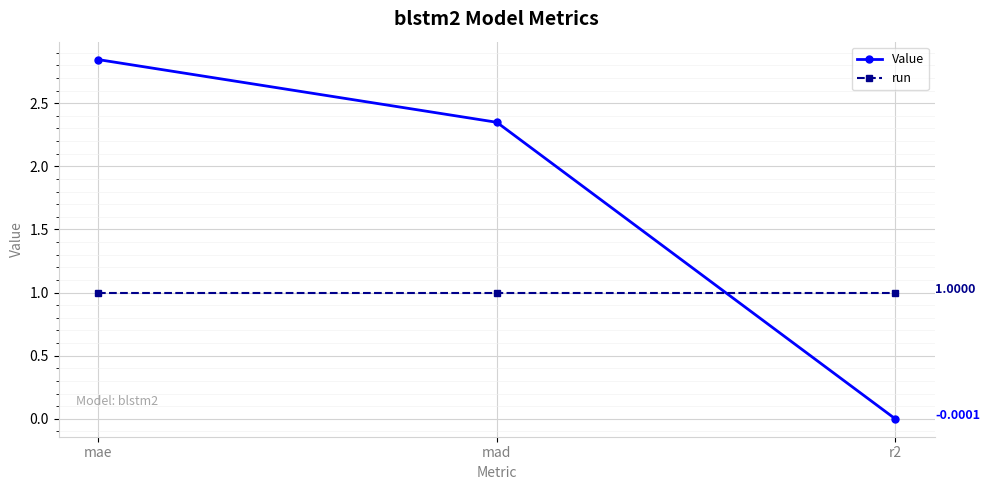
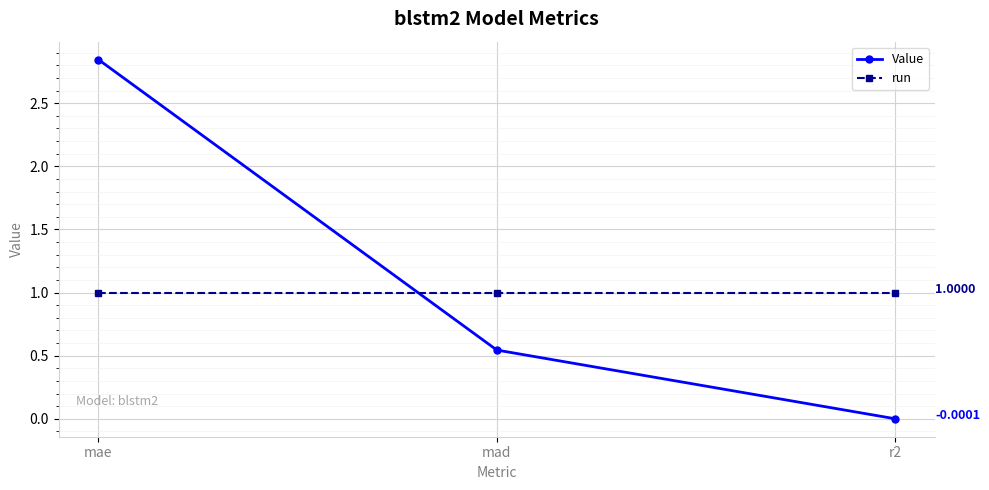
Value, mad: 2.35 -> 0.54
